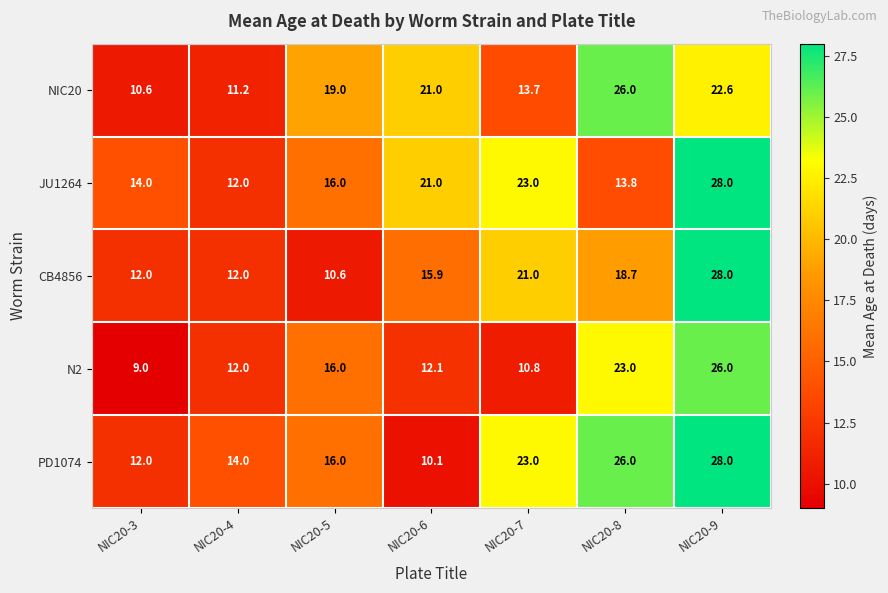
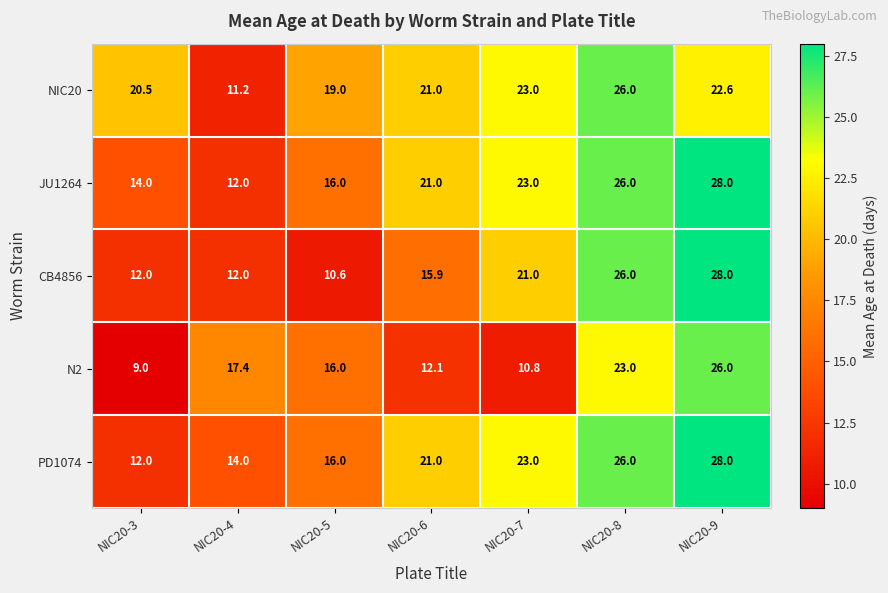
NIC20, NIC20-3: 10.6 -> 20.5
NIC20, NIC20-7: 13.7 -> 23.0
JU1264, NIC20-8: 13.8 -> 26.0
CB4856, NIC20-8: 18.7 -> 26.0
N2, NIC20-4: 12.0 -> 17.4
PD1074, NIC20-6: 10.1 -> 21.0
